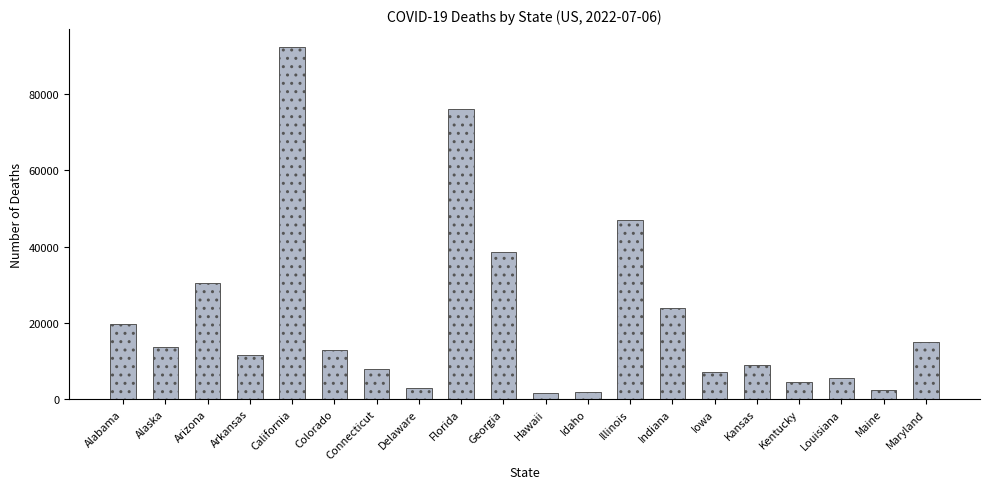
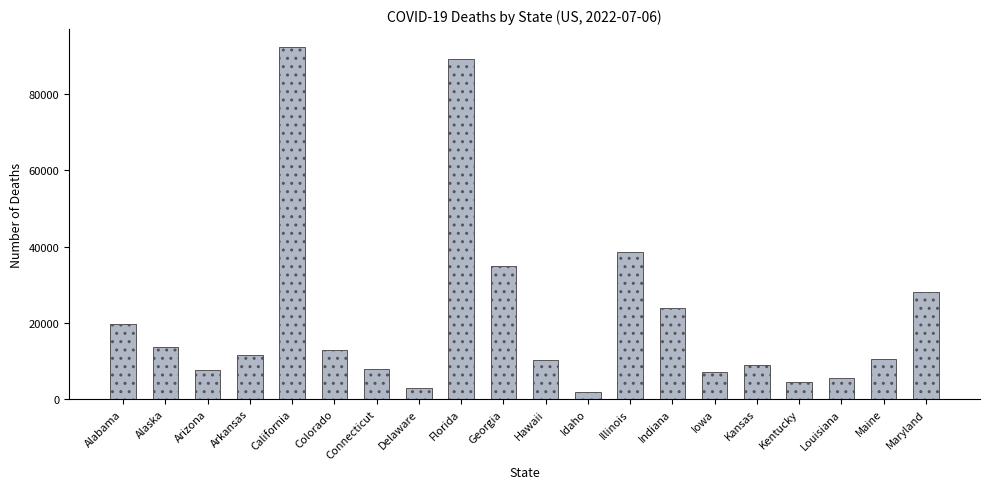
Arizona: 31000 -> 8000
Florida: 76000 -> 89000
Georgia: 39000 -> 35000
Hawaii: 2000 -> 10000
Illinois: 47000 -> 39000
Maine: 2000 -> 10000
Maryland: 15000 -> 28000
